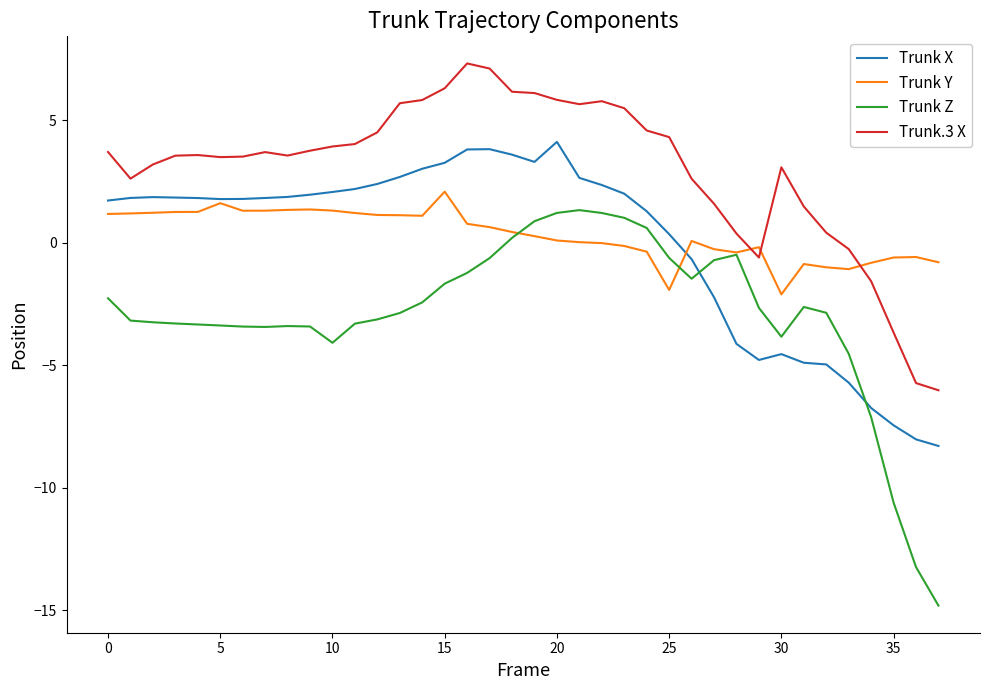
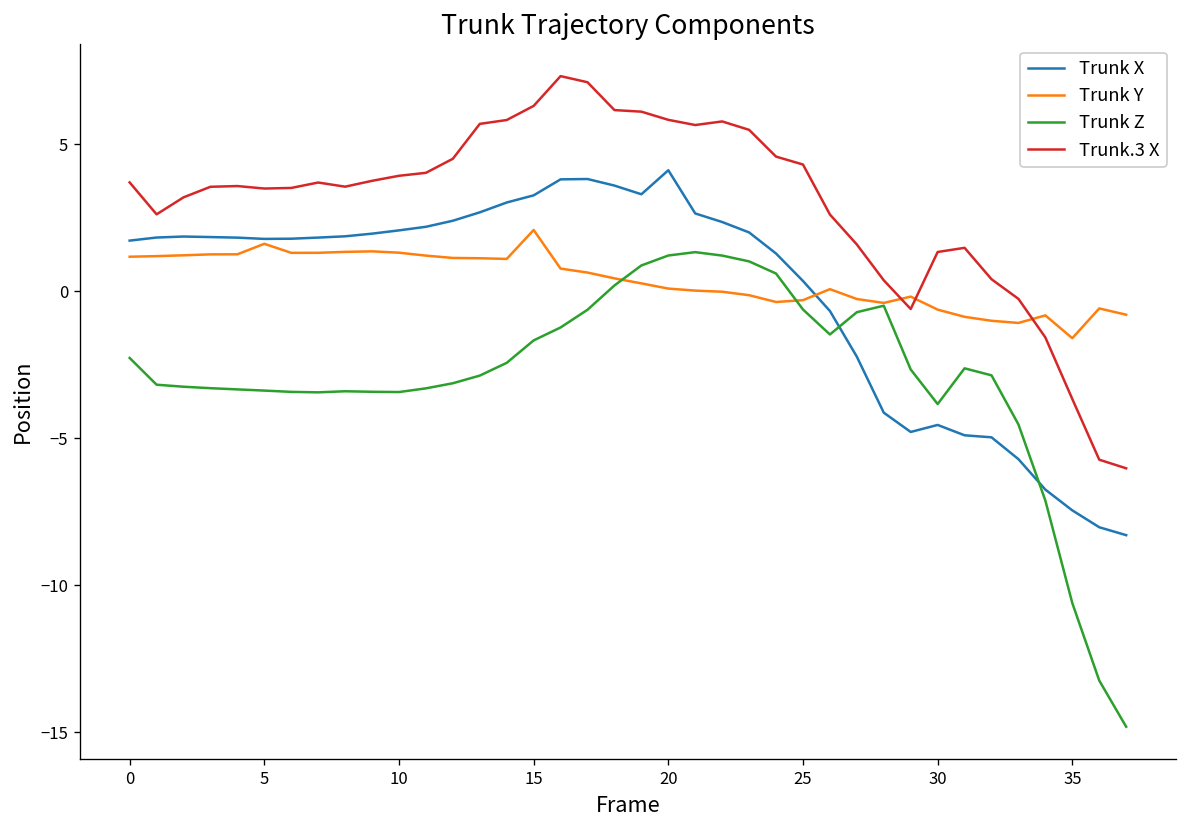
Trunk Z, 10: -4.1 -> -3.4
Trunk Y, 25: -1.9 -> -0.3
Trunk Y, 30: -2.1 -> -0.6
Trunk.3 X, 30: 3.1 -> 1.3
Trunk Y, 35: -0.6 -> -1.6
